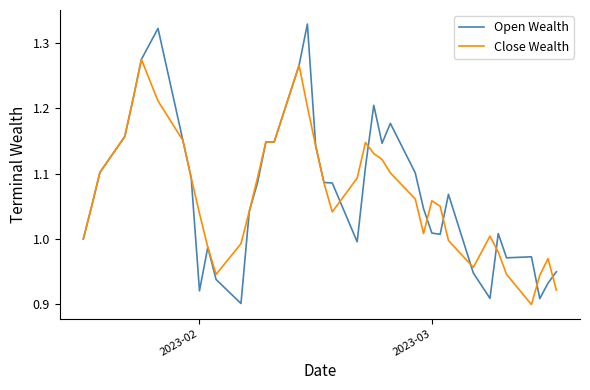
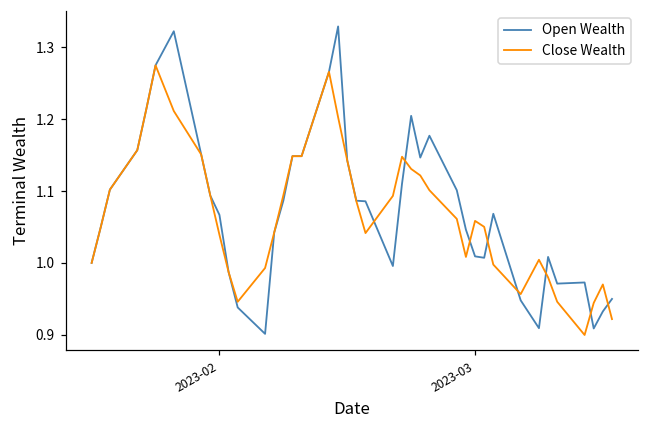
Open Wealth, 2023-02: 0.92 -> 1.07
